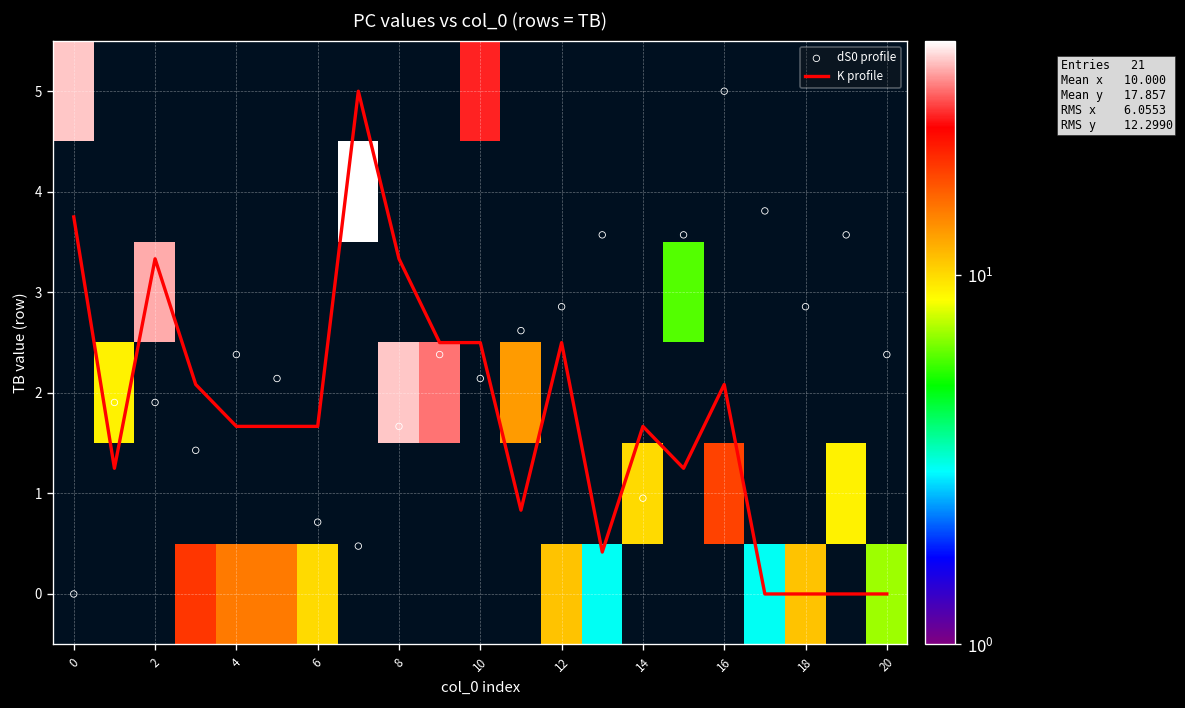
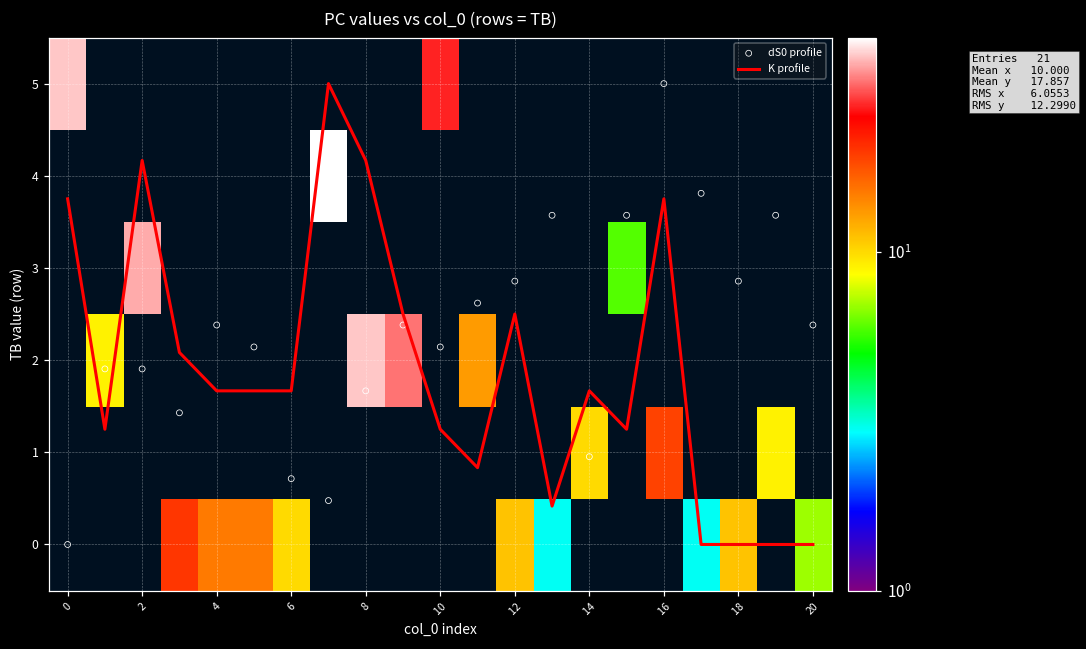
K profile, 2: 3.3 -> 4.2
K profile, 8: 3.3 -> 4.2
K profile, 10: 2.5 -> 1.2
K profile, 16: 2.1 -> 3.7
